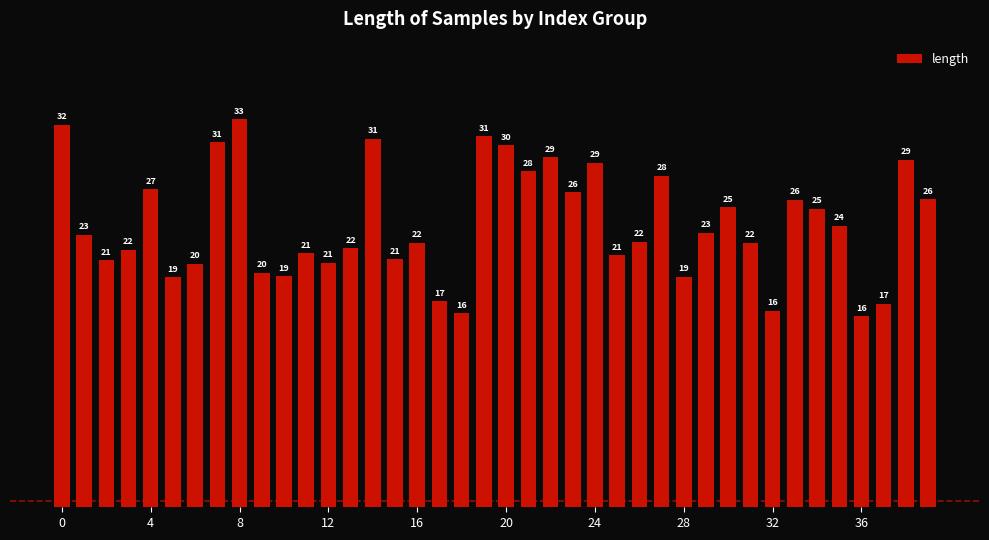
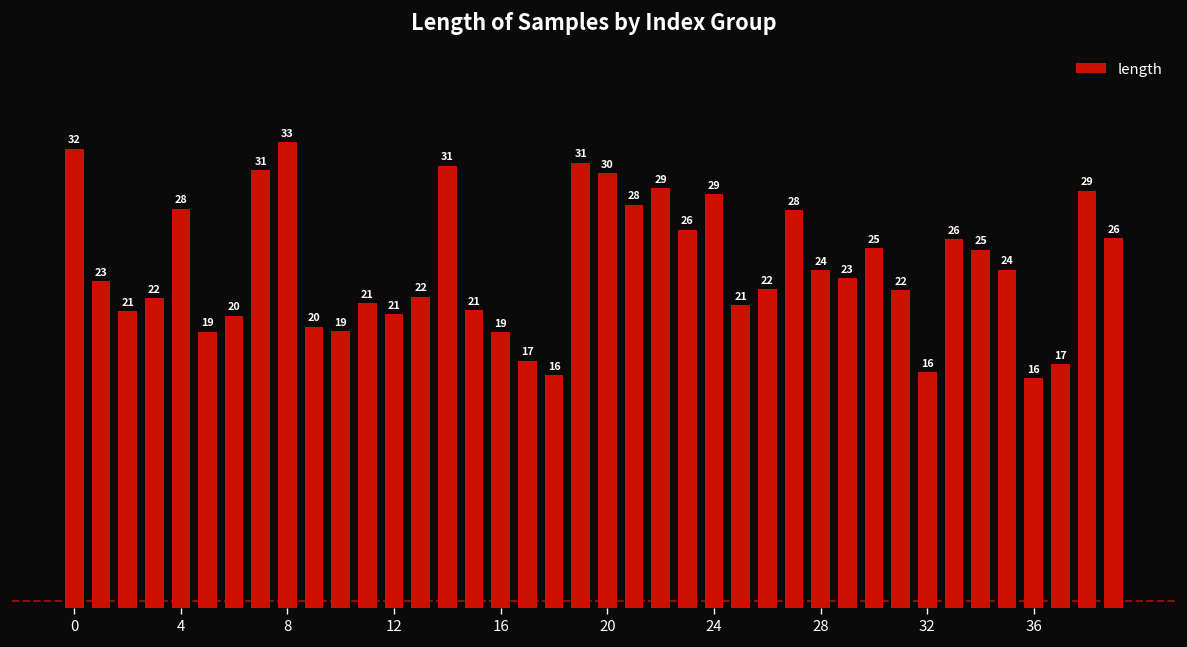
4: 27 -> 28
16: 22 -> 19
28: 19 -> 24
